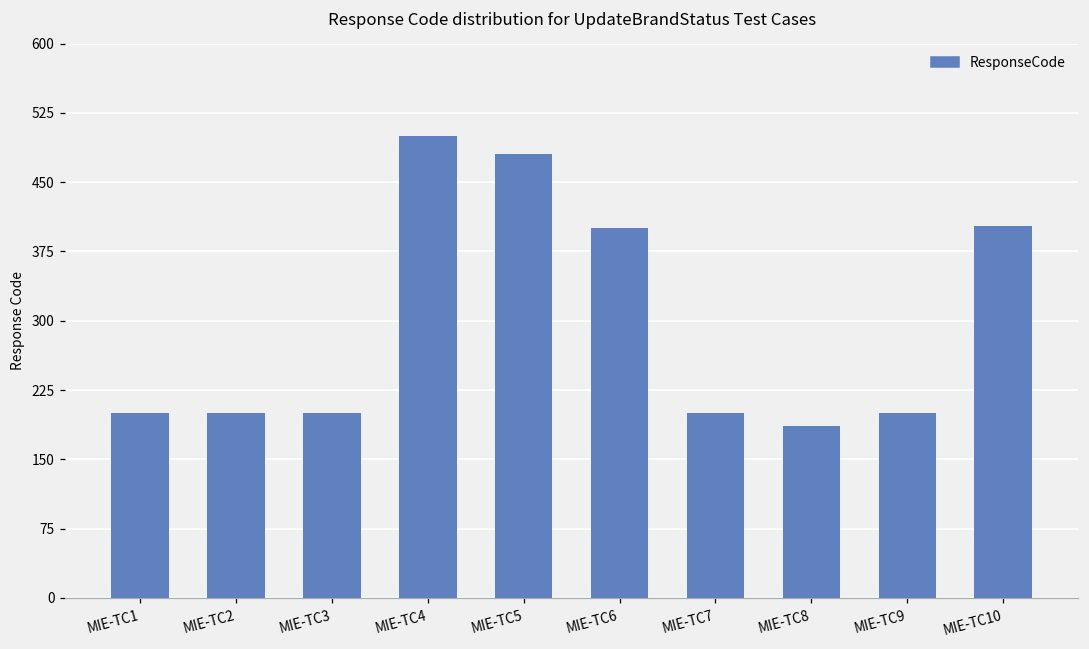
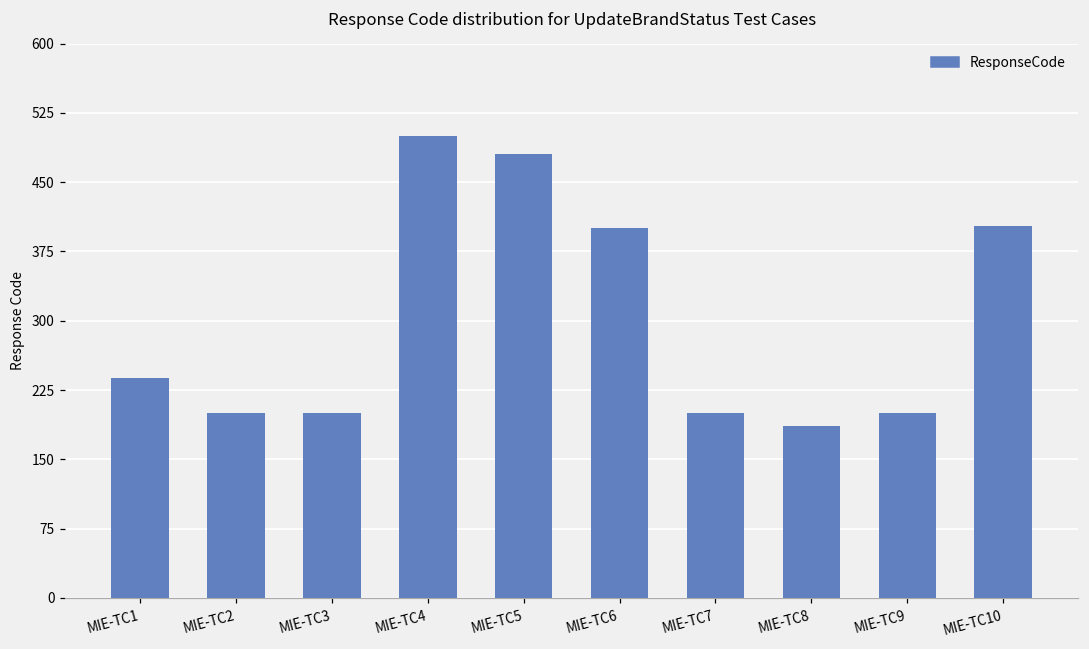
MIE-TC1: 200 -> 240
